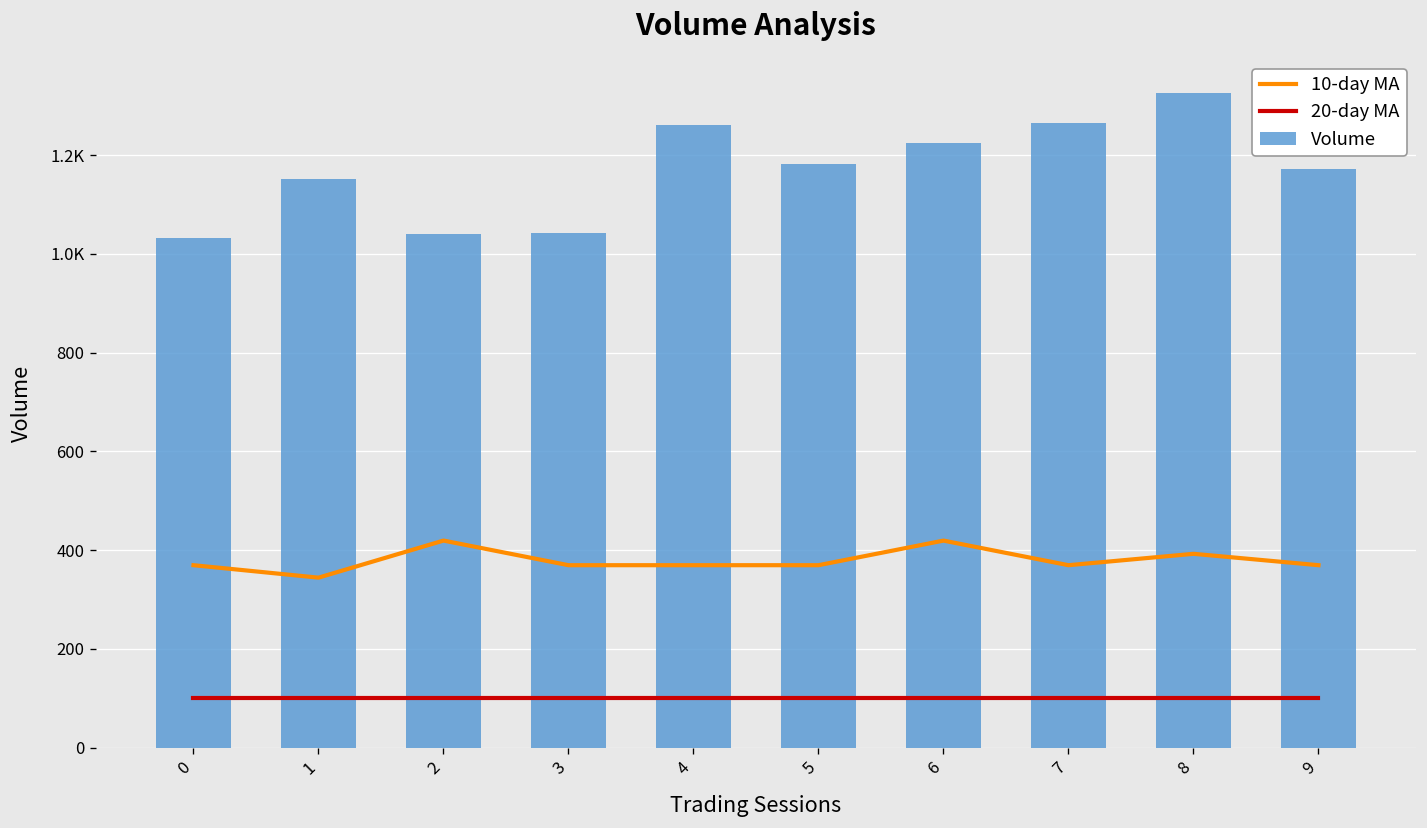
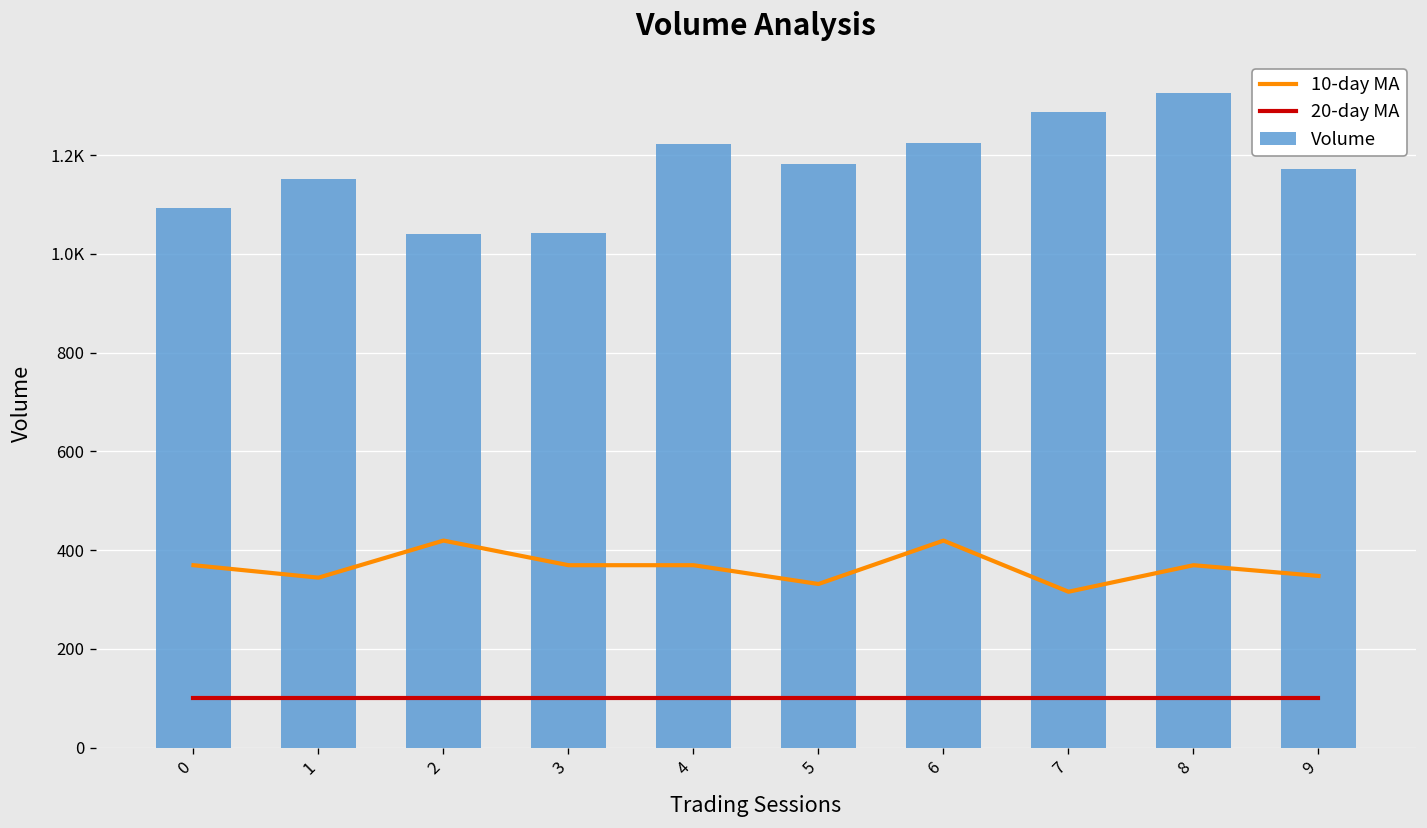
Volume, 0: 1030 -> 1090
Volume, 4: 1260 -> 1220
10-day MA, 5: 370 -> 330
10-day MA, 7: 370 -> 320
Volume, 7: 1270 -> 1290
10-day MA, 8: 390 -> 370
10-day MA, 9: 370 -> 350
